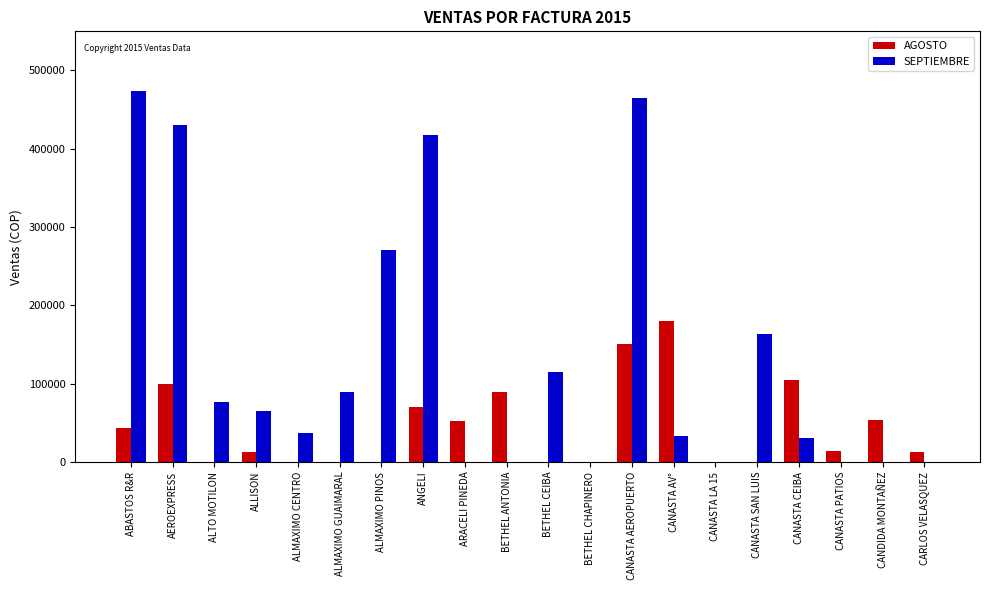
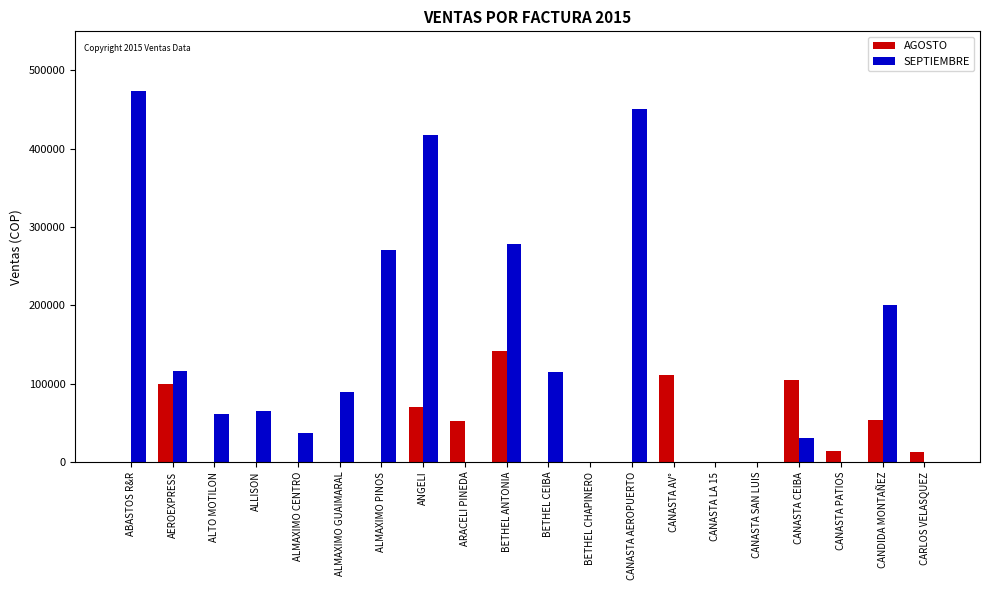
AGOSTO, ABASTOS R&R: 40000 -> 0
SEPTIEMBRE, AEROEXPRESS: 430000 -> 120000
SEPTIEMBRE, ALTO MOTILON: 80000 -> 60000
AGOSTO, ALLISON: 10000 -> 0
AGOSTO, BETHEL ANTONIA: 90000 -> 140000
SEPTIEMBRE, BETHEL ANTONIA: 0 -> 280000
AGOSTO, CANASTA AEROPUERTO: 150000 -> 0
SEPTIEMBRE, CANASTA AEROPUERTO: 460000 -> 450000
AGOSTO, CANASTA AV°: 180000 -> 110000
SEPTIEMBRE, CANASTA AV°: 30000 -> 0
SEPTIEMBRE, CANASTA SAN LUIS: 160000 -> 0
SEPTIEMBRE, CANDIDA MONTAÑEZ: 0 -> 200000
